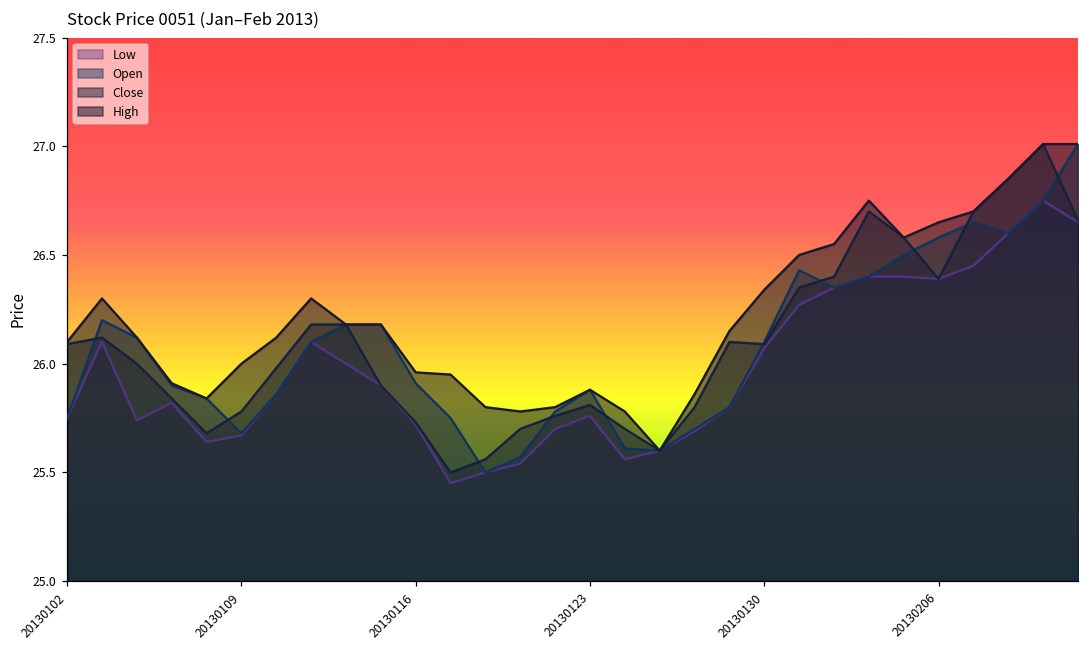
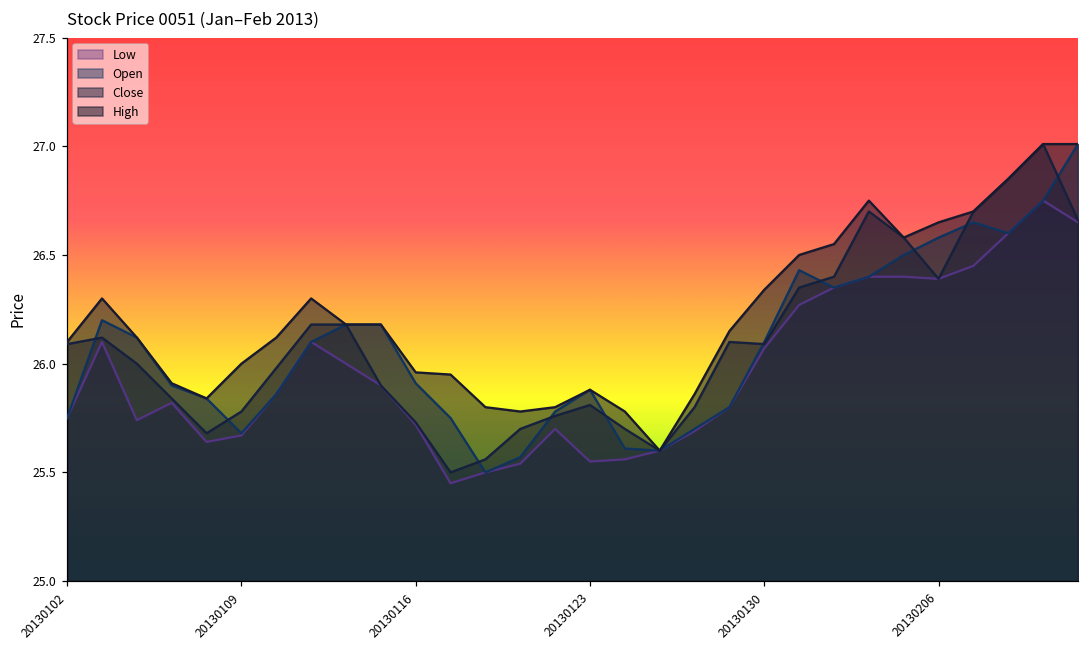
Low, 20130123: 25.76 -> 25.55
